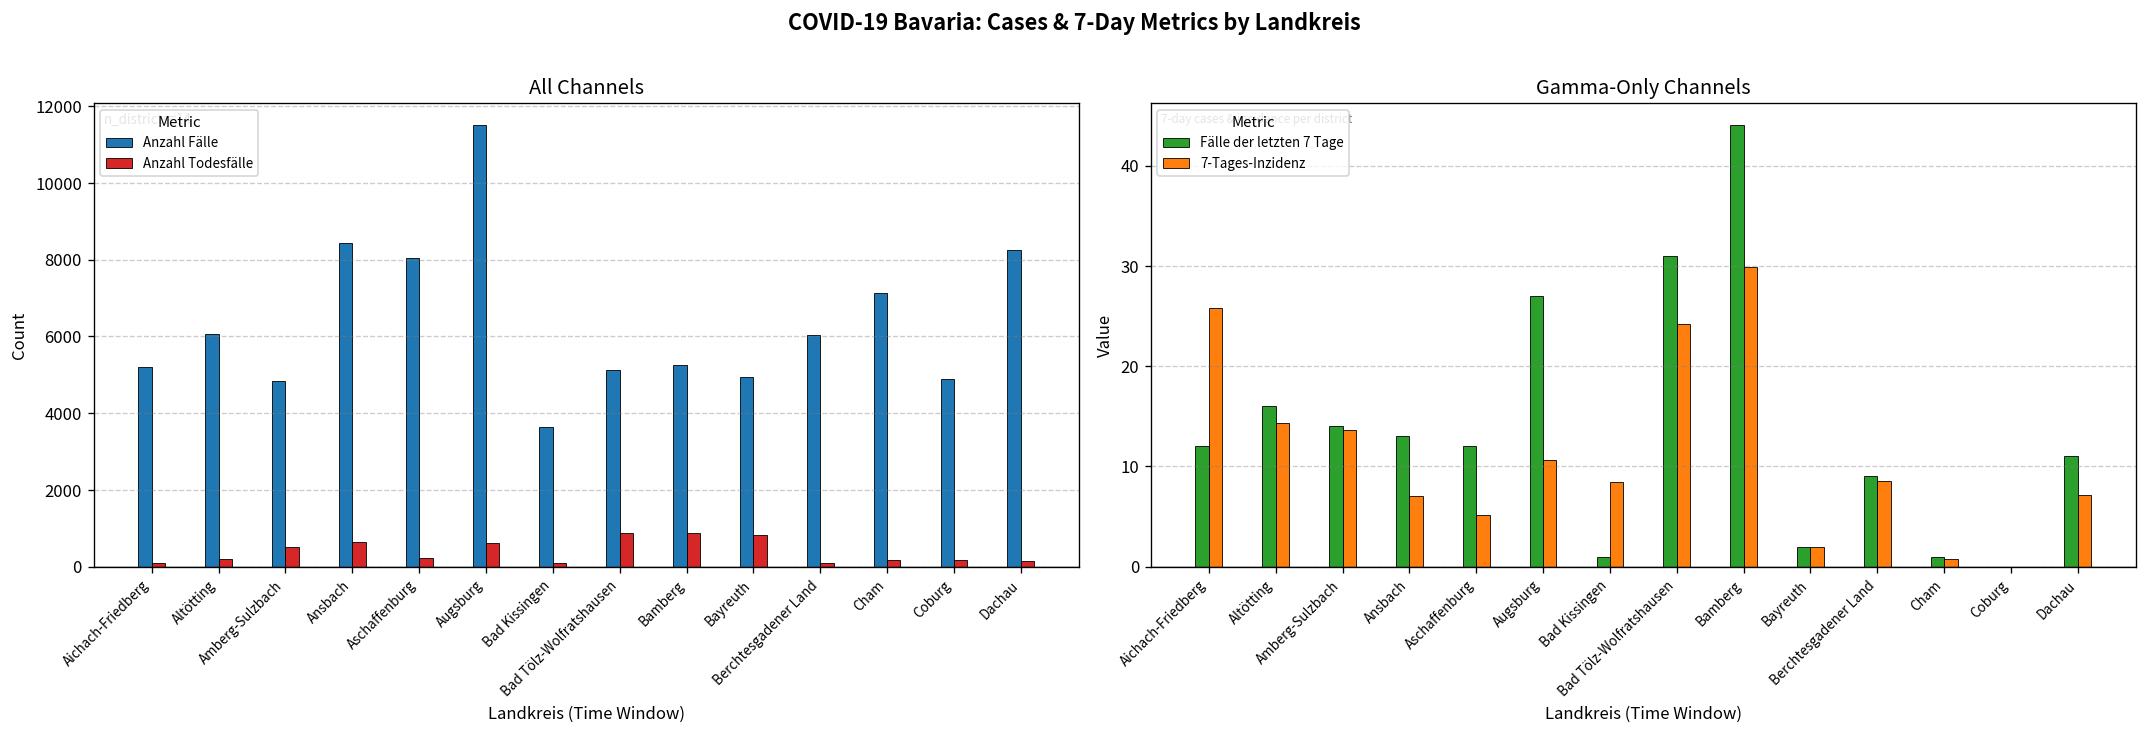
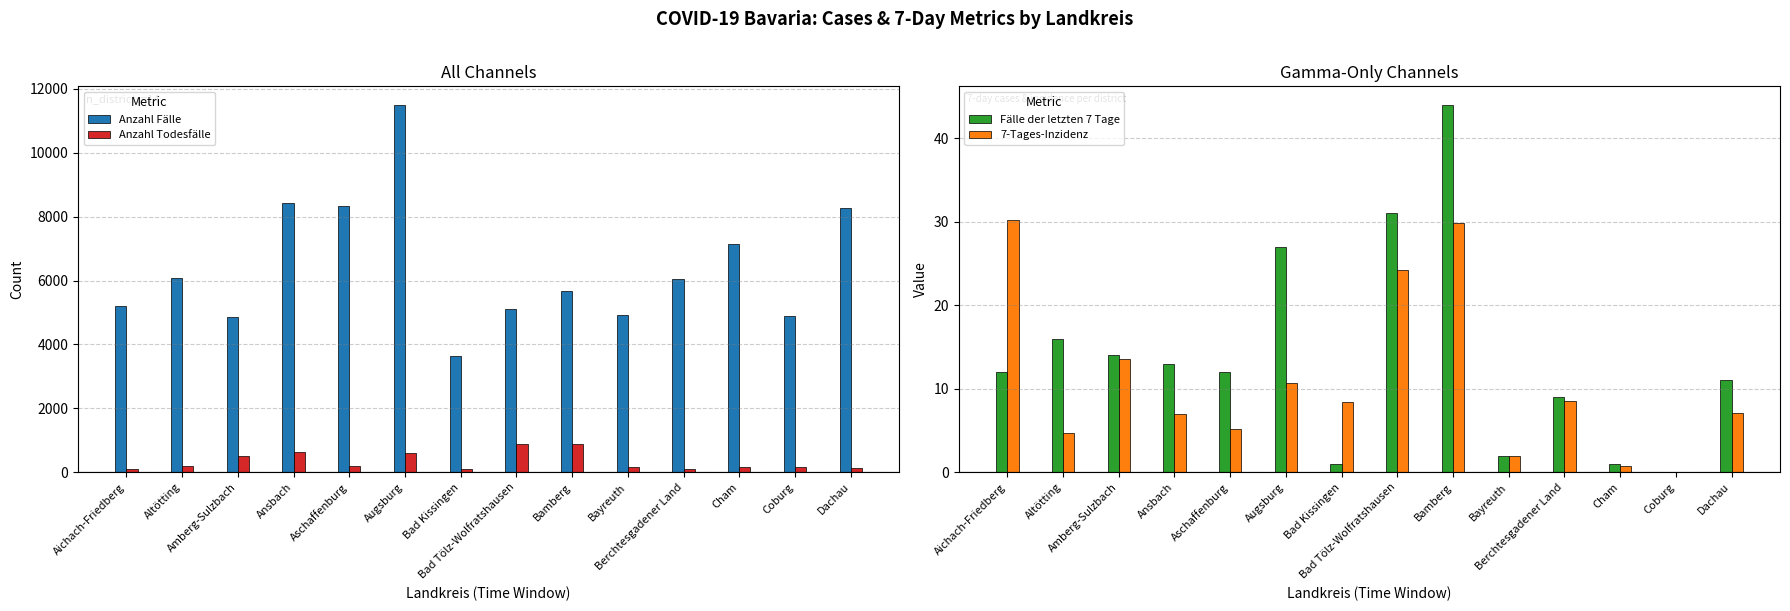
All Channels, Anzahl Fälle, Aschaffenburg: 8000 -> 8300
All Channels, Anzahl Fälle, Bamberg: 5300 -> 5700
All Channels, Anzahl Todesfälle, Bayreuth: 800 -> 200
Gamma-Only Channels, 7-Tages-Inzidenz, Aichach-Friedberg: 26 -> 30
Gamma-Only Channels, 7-Tages-Inzidenz, Altötting: 14 -> 5
